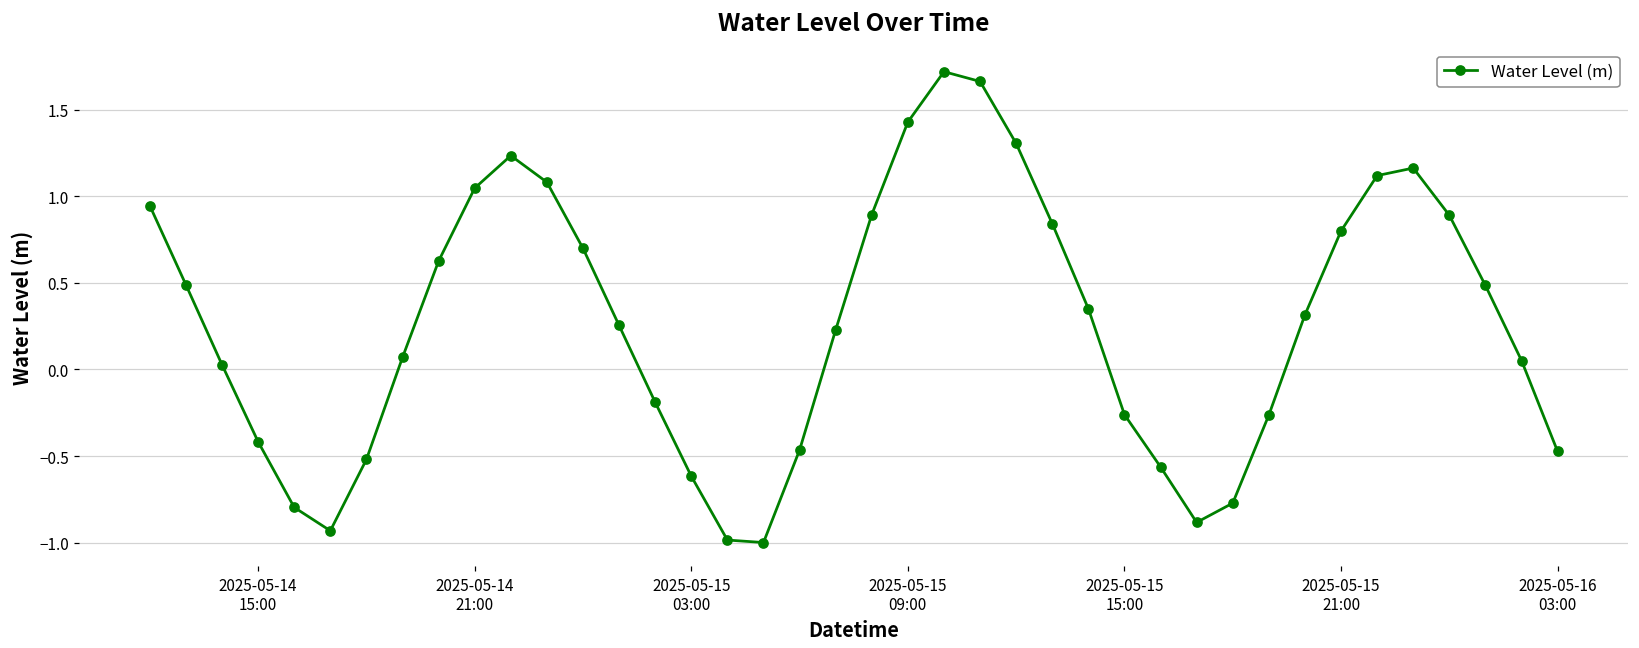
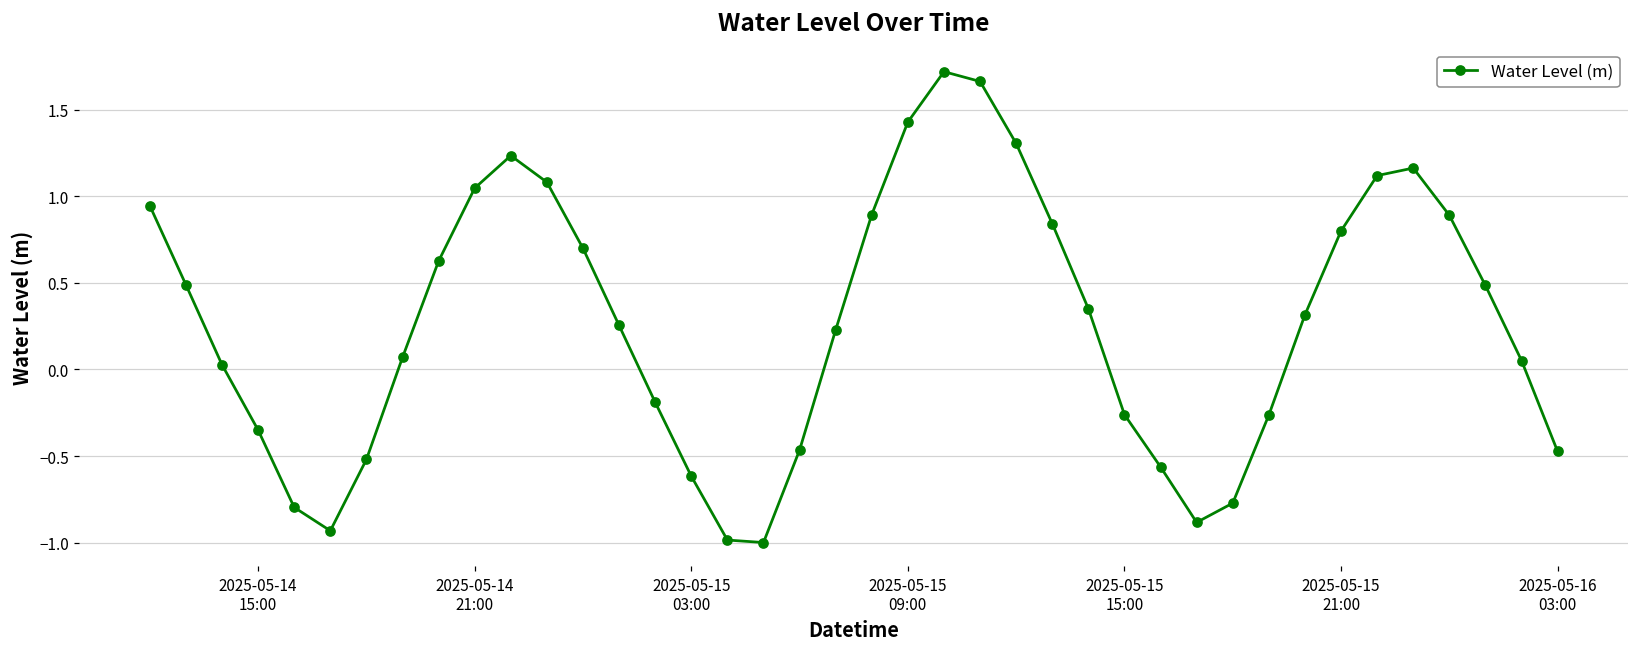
2025-05-14 15:00: -0.42 -> -0.35
